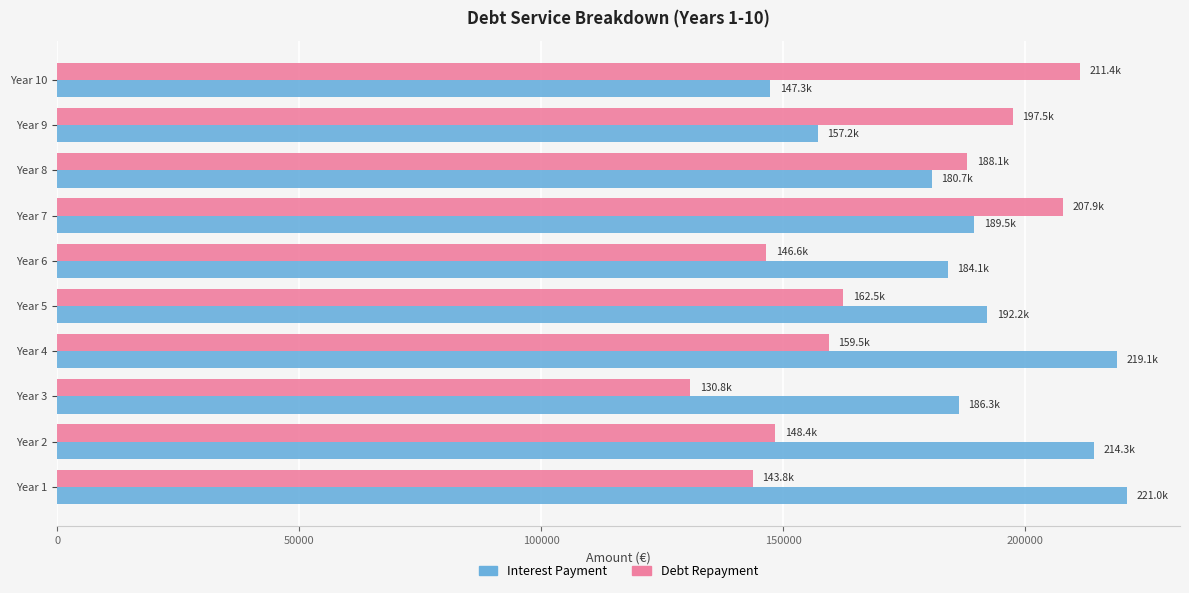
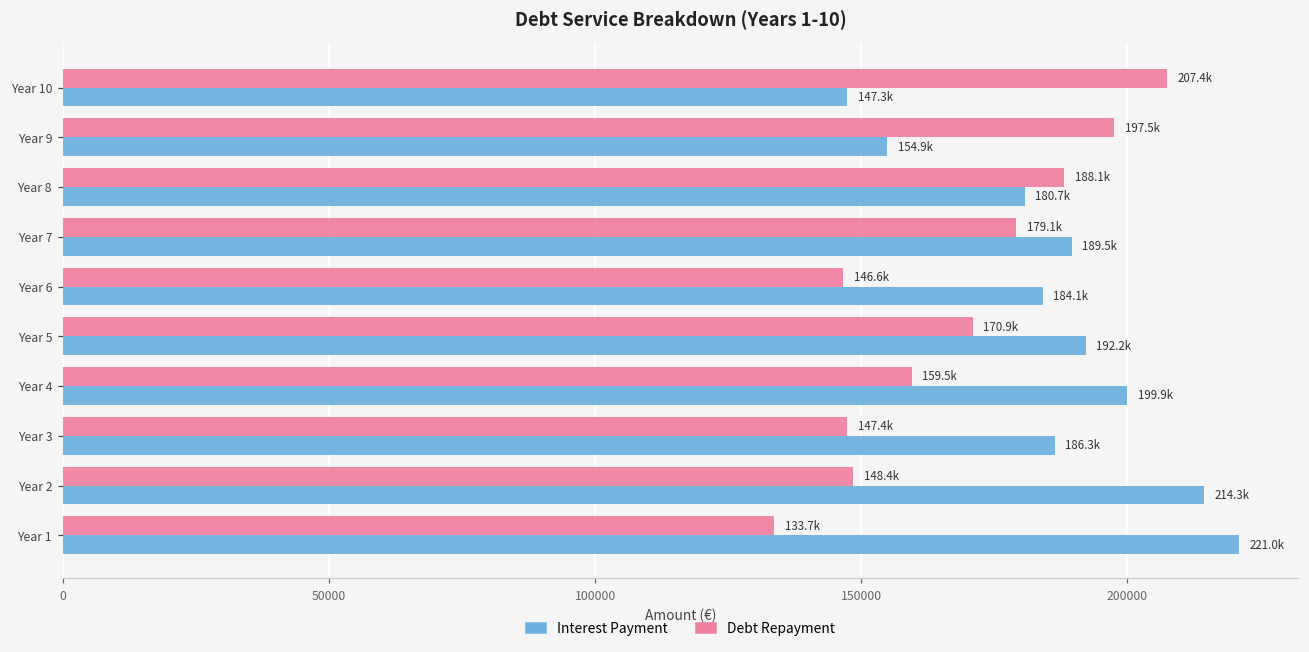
Debt Repayment, Year 10: 211.4k -> 207.4k
Interest Payment, Year 9: 157.2k -> 154.9k
Debt Repayment, Year 7: 207.9k -> 179.1k
Debt Repayment, Year 5: 162.5k -> 170.9k
Interest Payment, Year 4: 219.1k -> 199.9k
Debt Repayment, Year 3: 130.8k -> 147.4k
Debt Repayment, Year 1: 143.8k -> 133.7k
